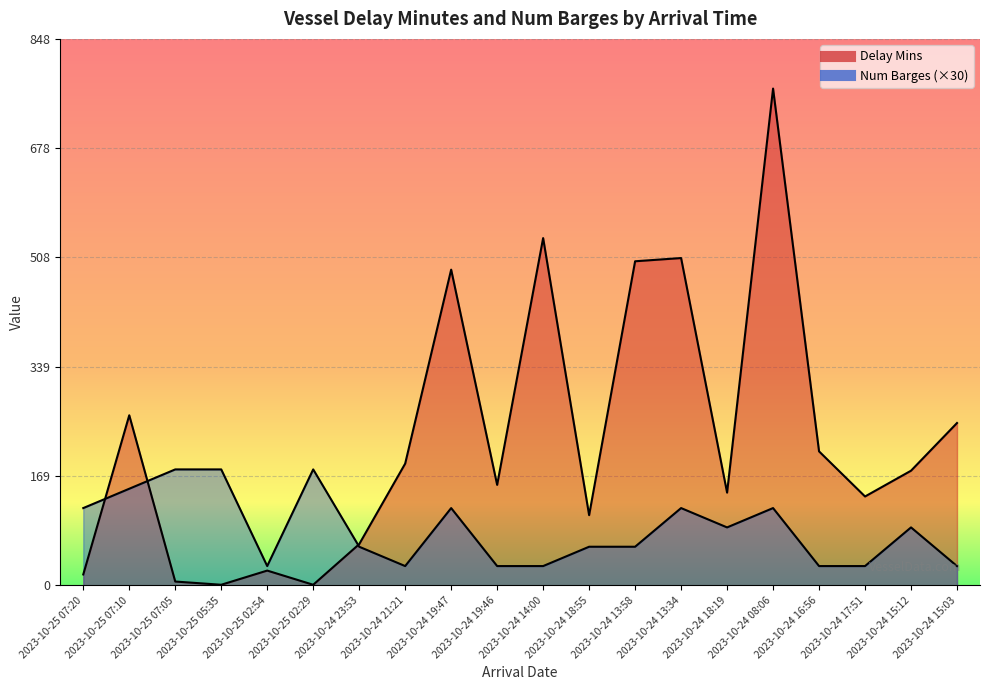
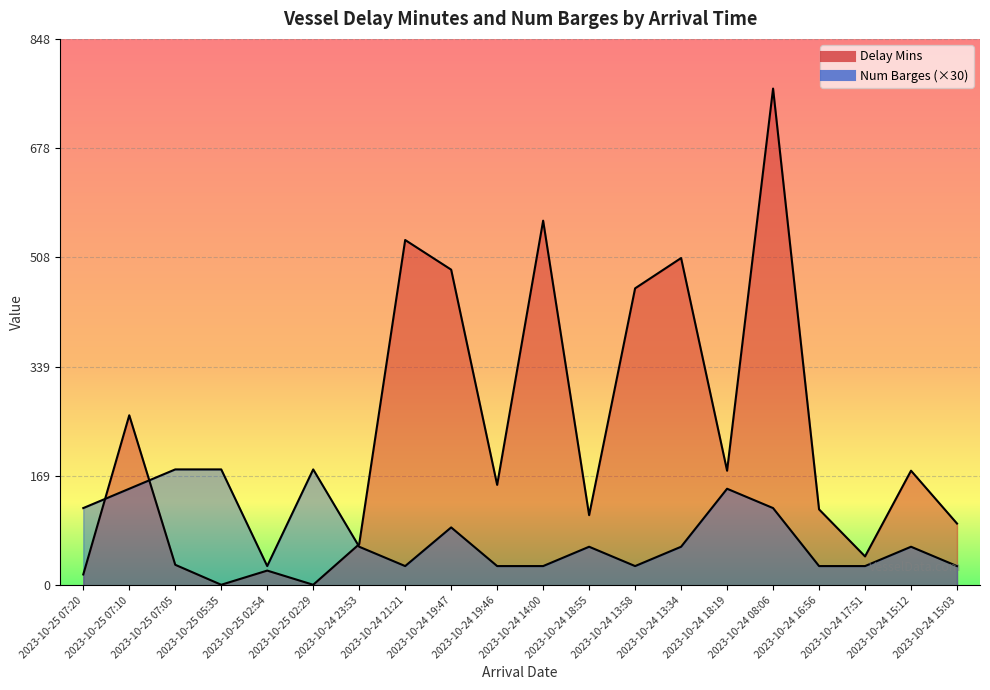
Delay Mins, 2023-10-25 07:05: 10 -> 30
Delay Mins, 2023-10-24 21:21: 190 -> 540
Num Barges (×30), 2023-10-24 19:47: 120 -> 90
Delay Mins, 2023-10-24 14:00: 540 -> 570
Delay Mins, 2023-10-24 13:58: 500 -> 460
Num Barges (×30), 2023-10-24 13:58: 60 -> 30
Num Barges (×30), 2023-10-24 13:34: 120 -> 60
Delay Mins, 2023-10-24 18:19: 140 -> 180
Num Barges (×30), 2023-10-24 18:19: 90 -> 150
Delay Mins, 2023-10-24 16:56: 210 -> 120
Delay Mins, 2023-10-24 17:51: 140 -> 50
Num Barges (×30), 2023-10-24 15:12: 90 -> 60
Delay Mins, 2023-10-24 15:03: 250 -> 100
